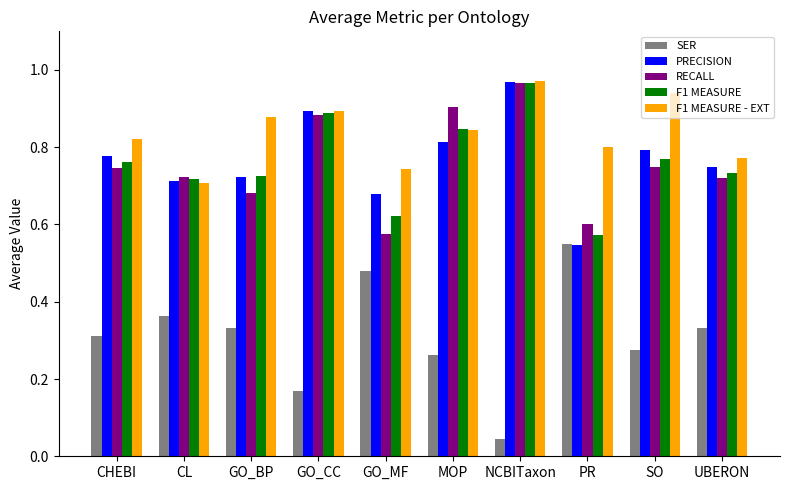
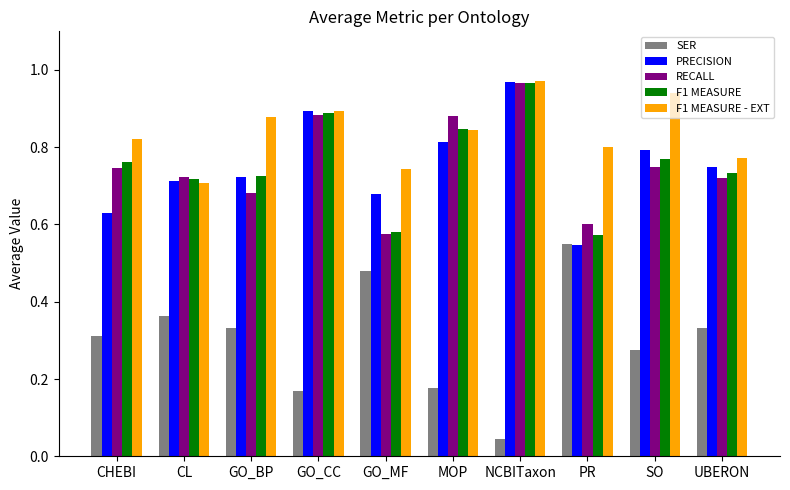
PRECISION, CHEBI: 0.78 -> 0.63
F1 MEASURE, GO_MF: 0.62 -> 0.58
SER, MOP: 0.26 -> 0.18
RECALL, MOP: 0.90 -> 0.88
